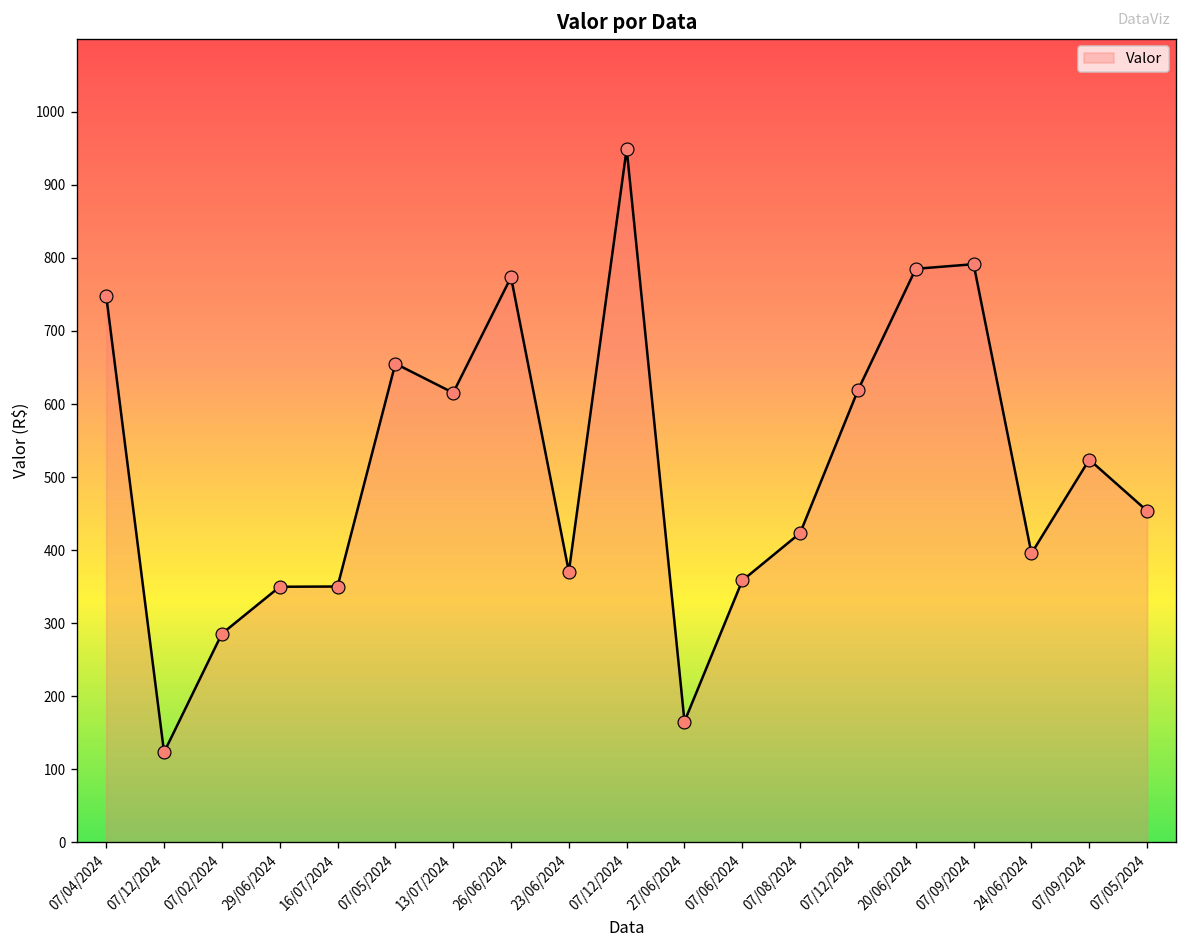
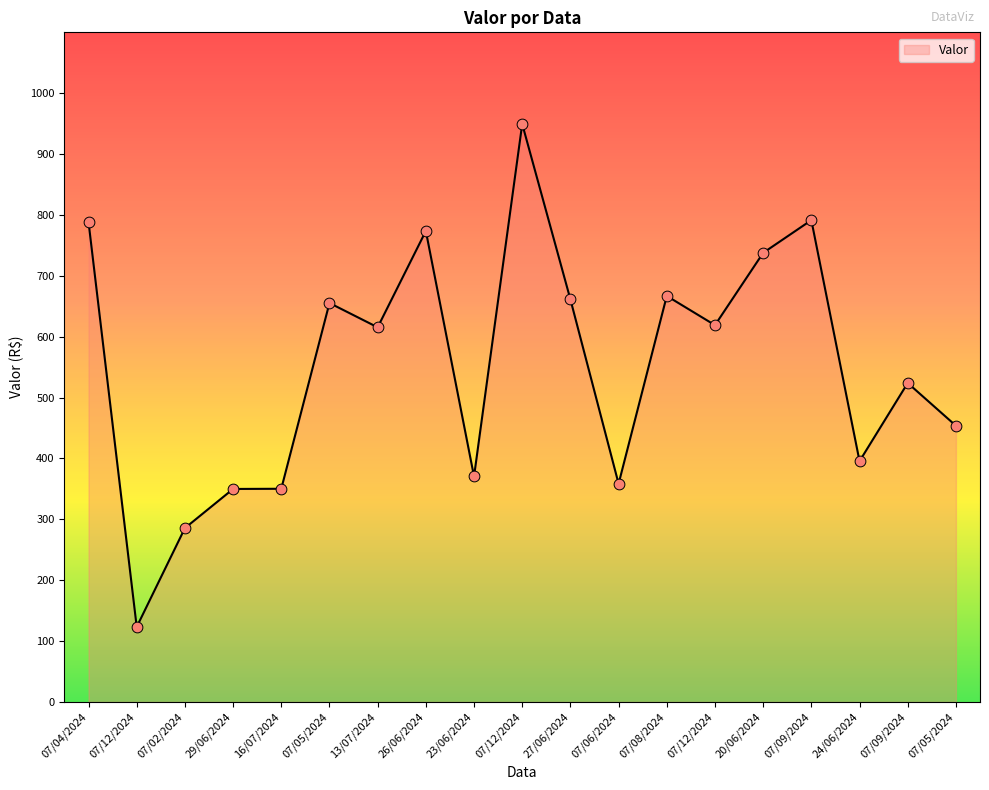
07/04/2024: 750 -> 790
27/06/2024: 170 -> 660
07/08/2024: 420 -> 670
20/06/2024: 790 -> 740
